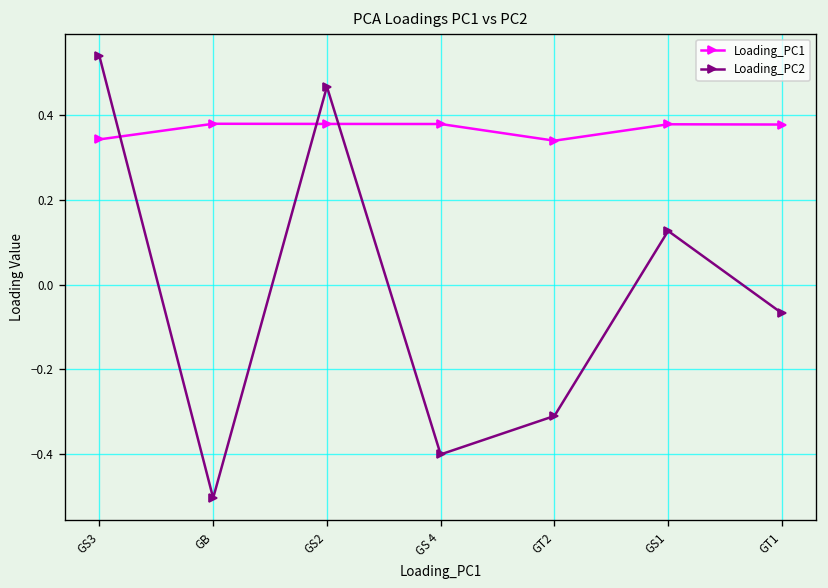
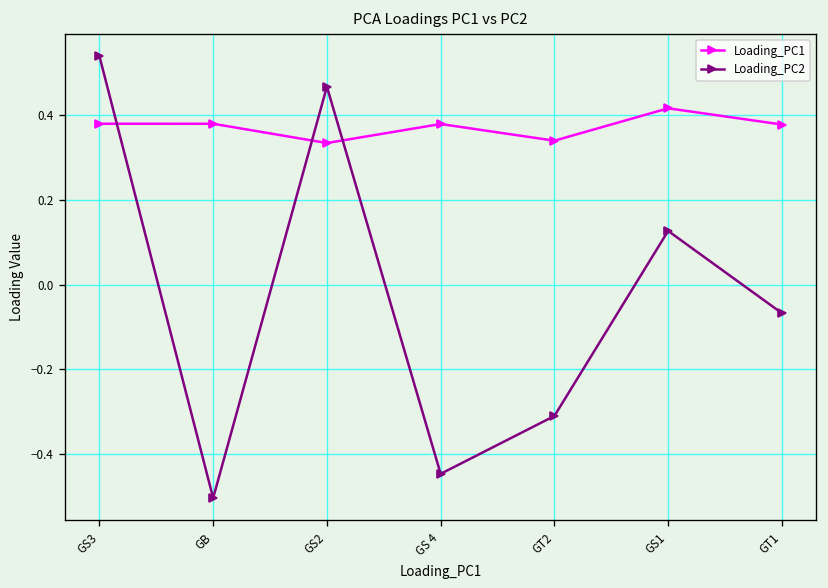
Loading_PC1, GS3: 0.34 -> 0.38
Loading_PC1, GS2: 0.38 -> 0.33
Loading_PC2, GS 4: -0.40 -> -0.45
Loading_PC1, GS1: 0.38 -> 0.42
